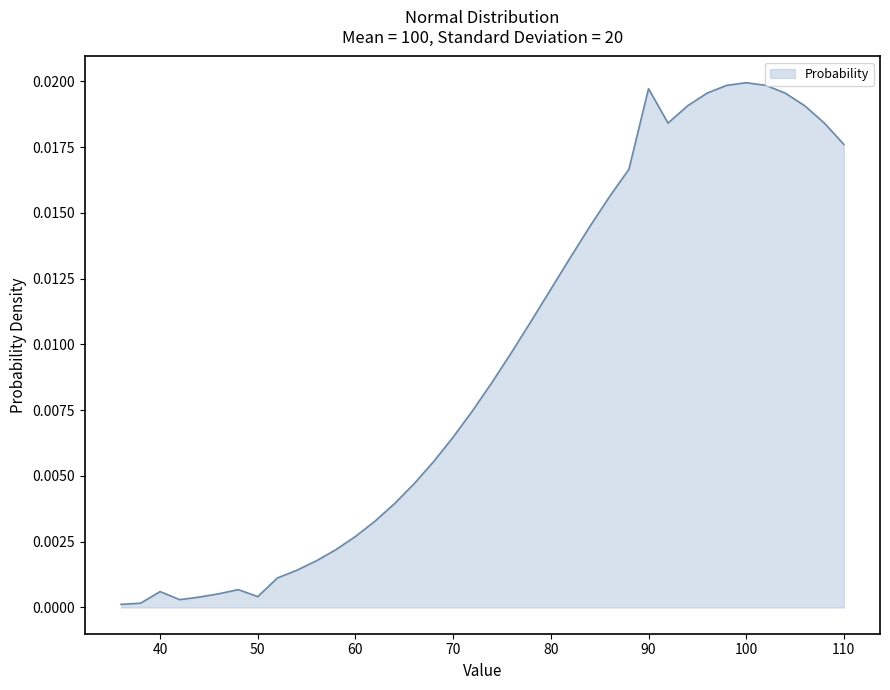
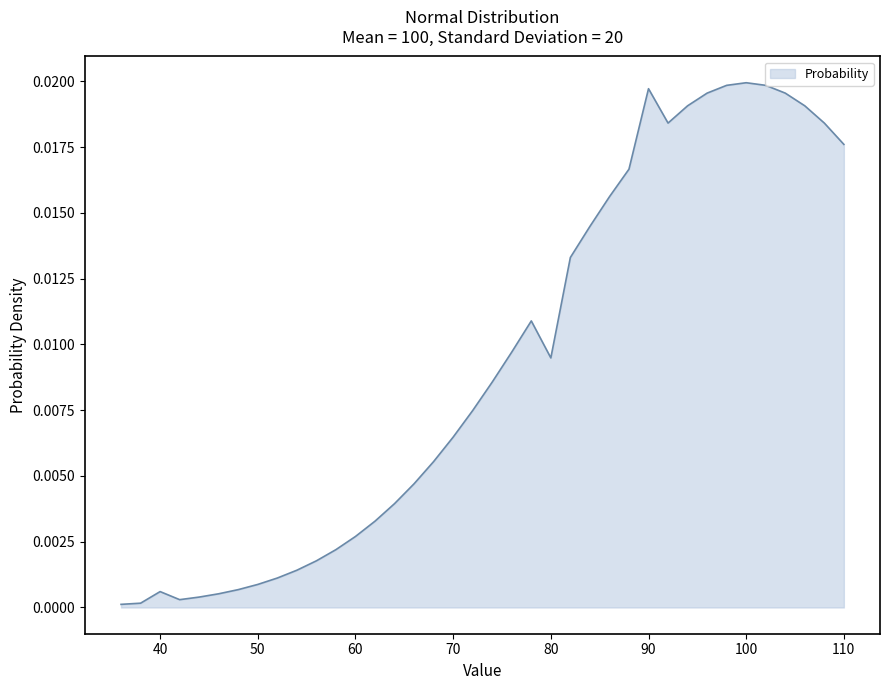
50: 0.0004 -> 0.0009
80: 0.0121 -> 0.0095
